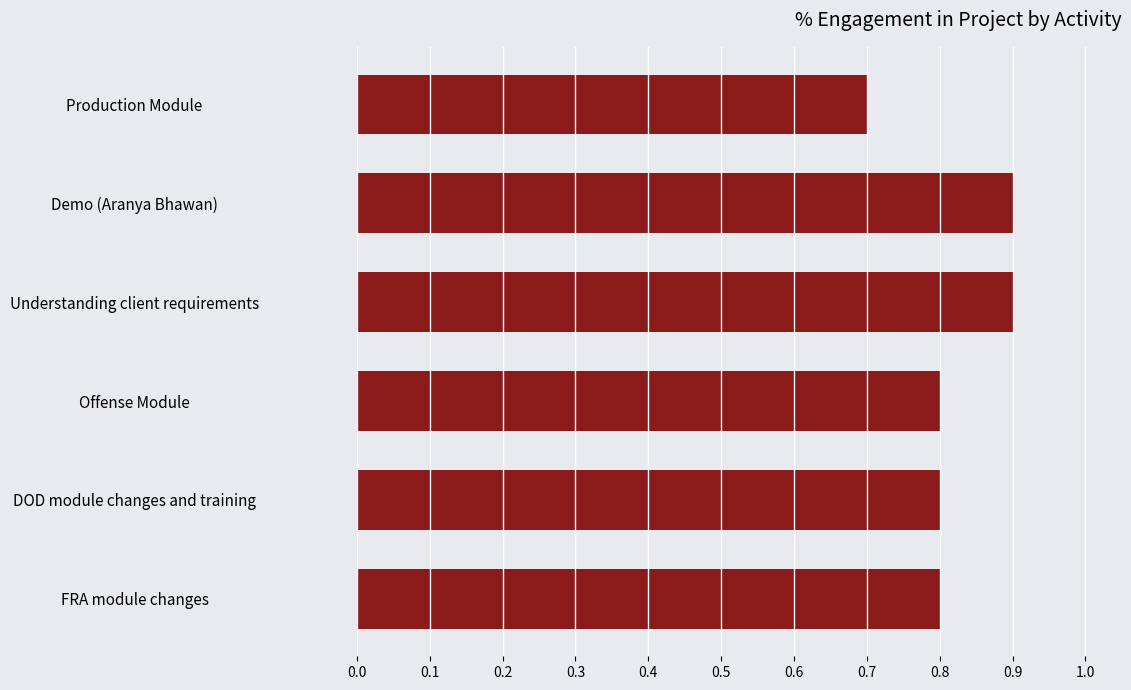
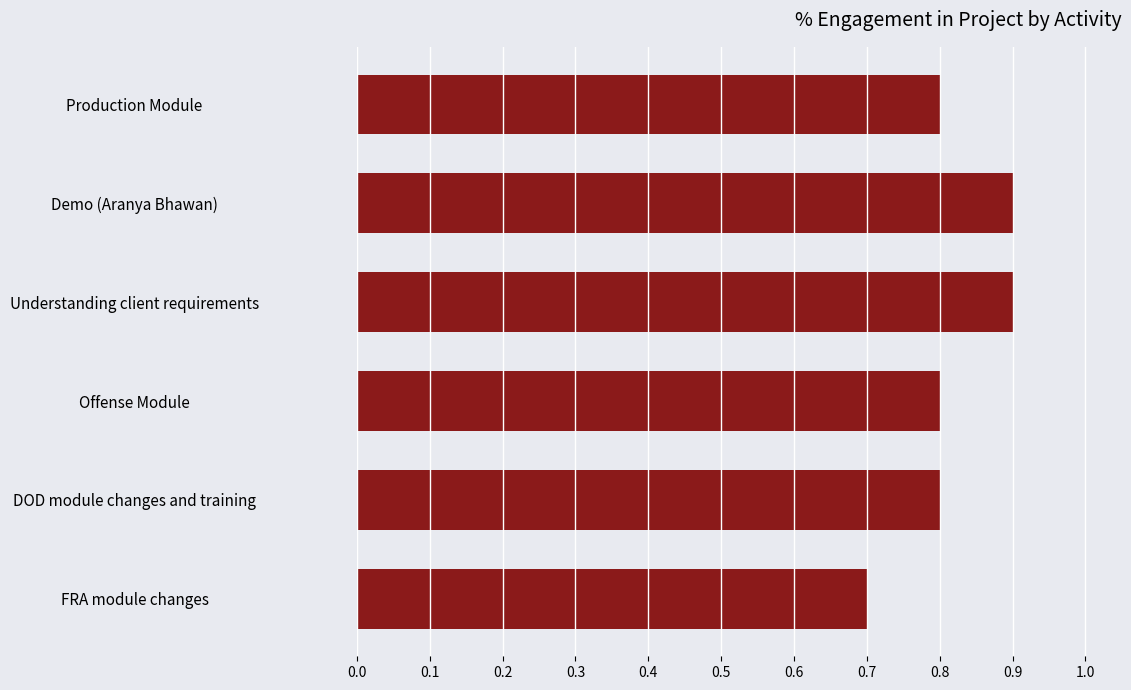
Production Module: 0.7 -> 0.8
FRA module changes: 0.8 -> 0.7
